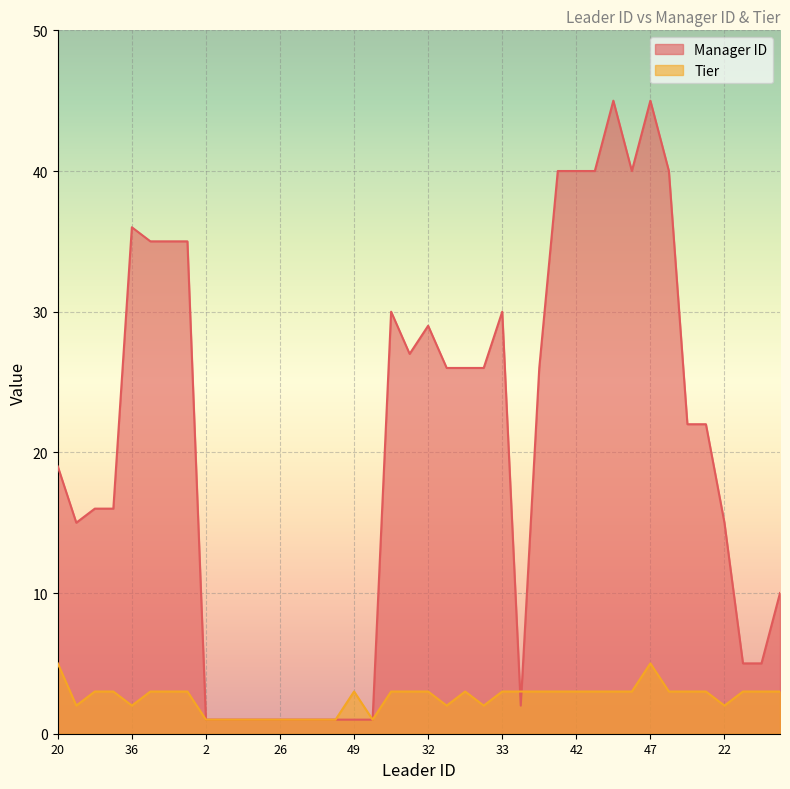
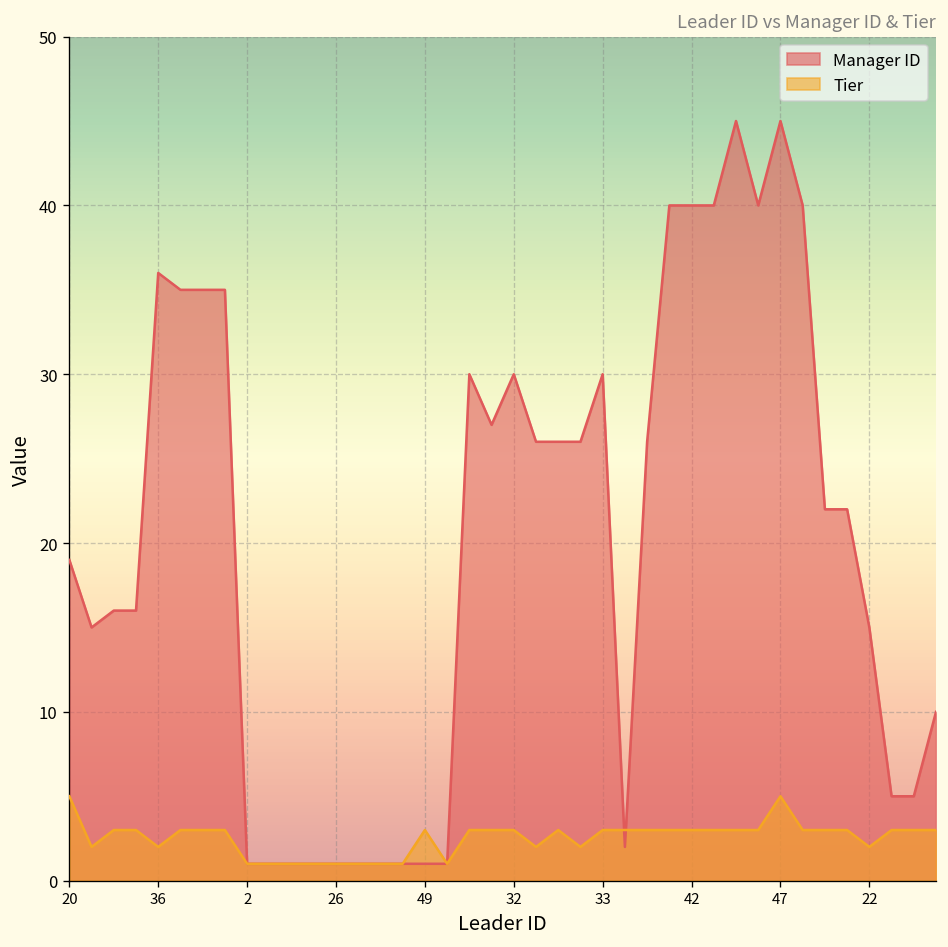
Manager ID, 32: 29 -> 30
